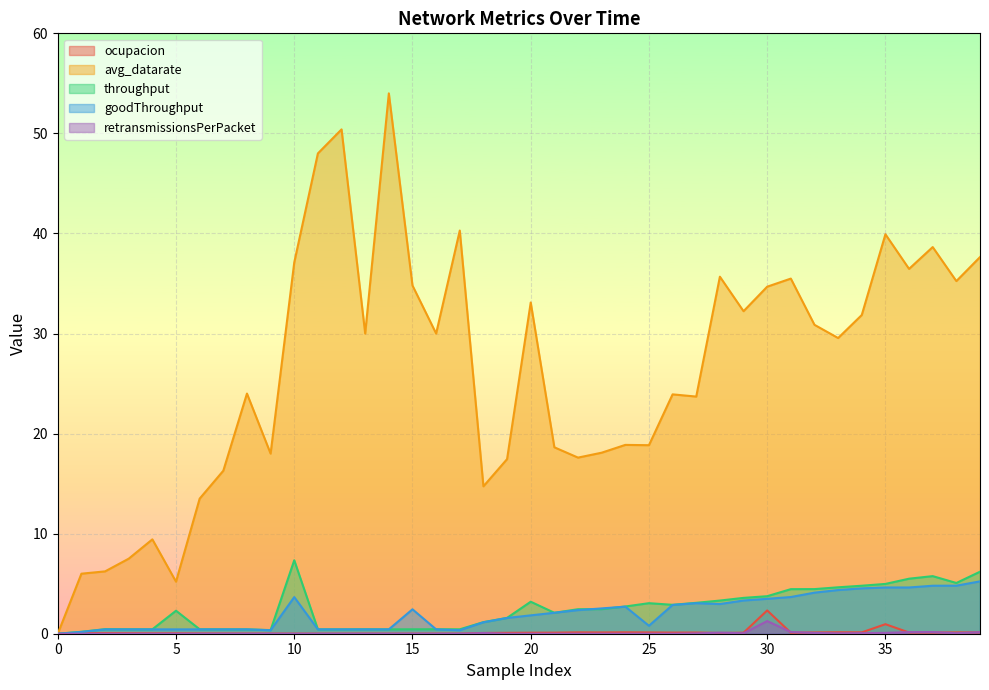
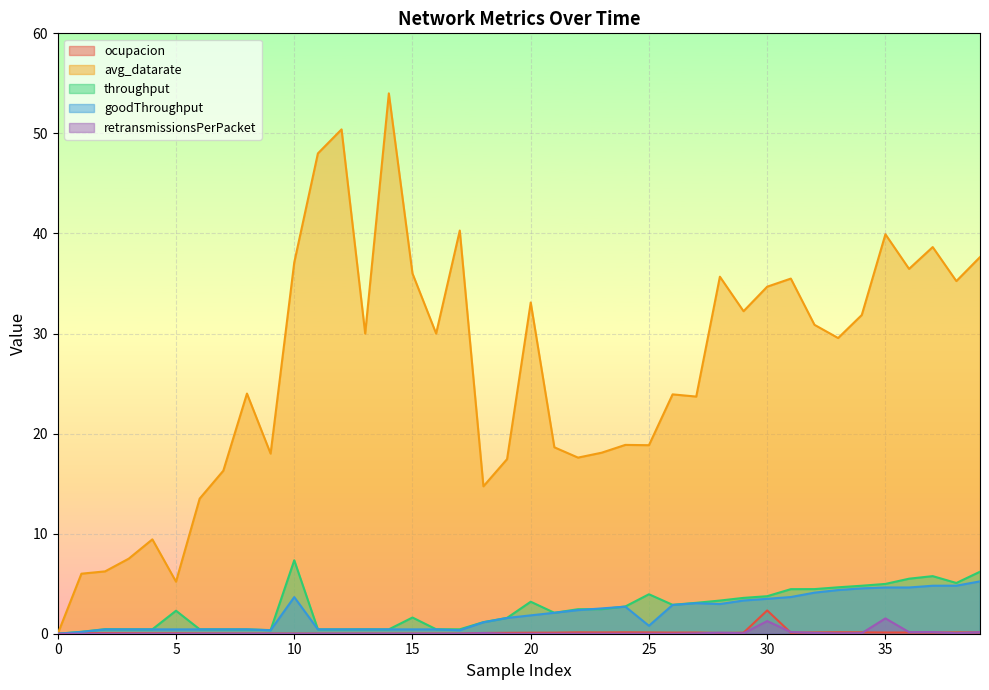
avg_datarate, 15: 34.8 -> 36.0
throughput, 15: 0.4 -> 1.6
goodThroughput, 15: 2.4 -> 0.4
throughput, 25: 3.1 -> 3.9
ocupacion, 35: 1.0 -> 0.1
retransmissionsPerPacket, 35: 0.1 -> 1.5
